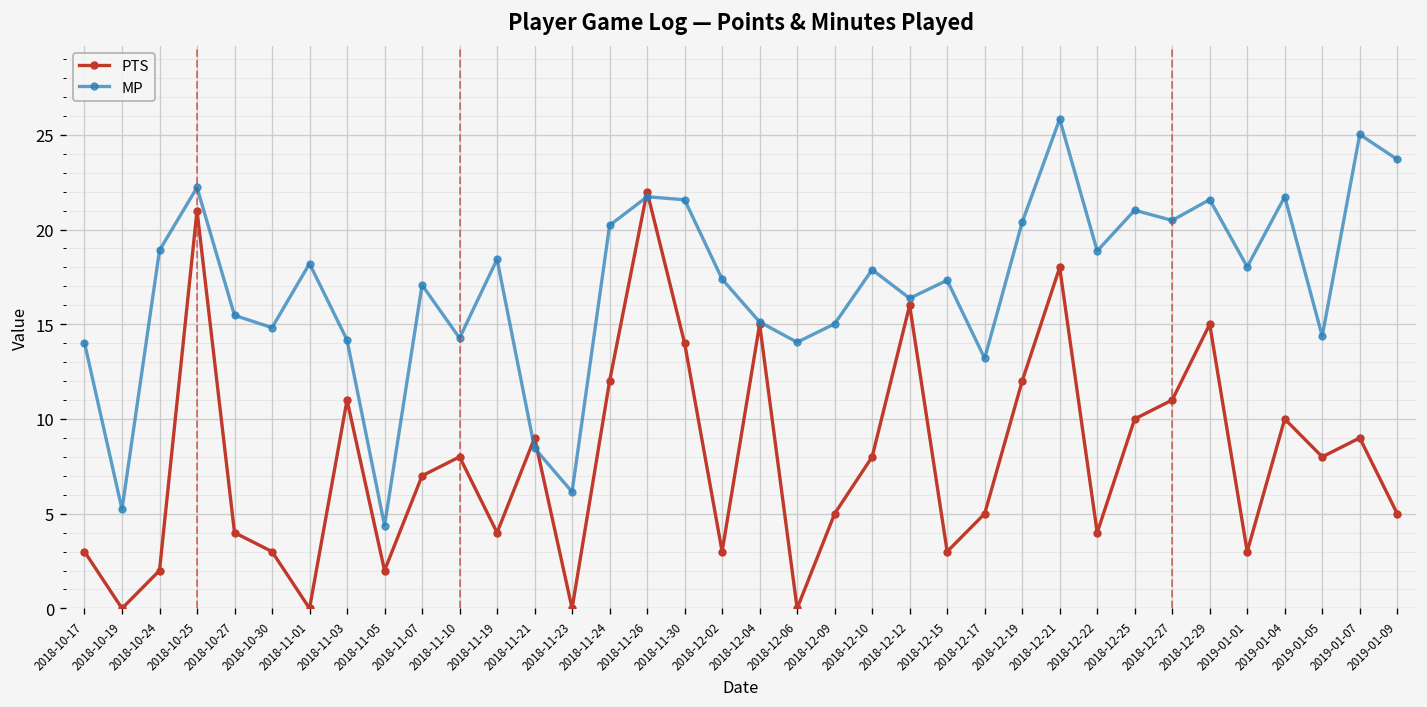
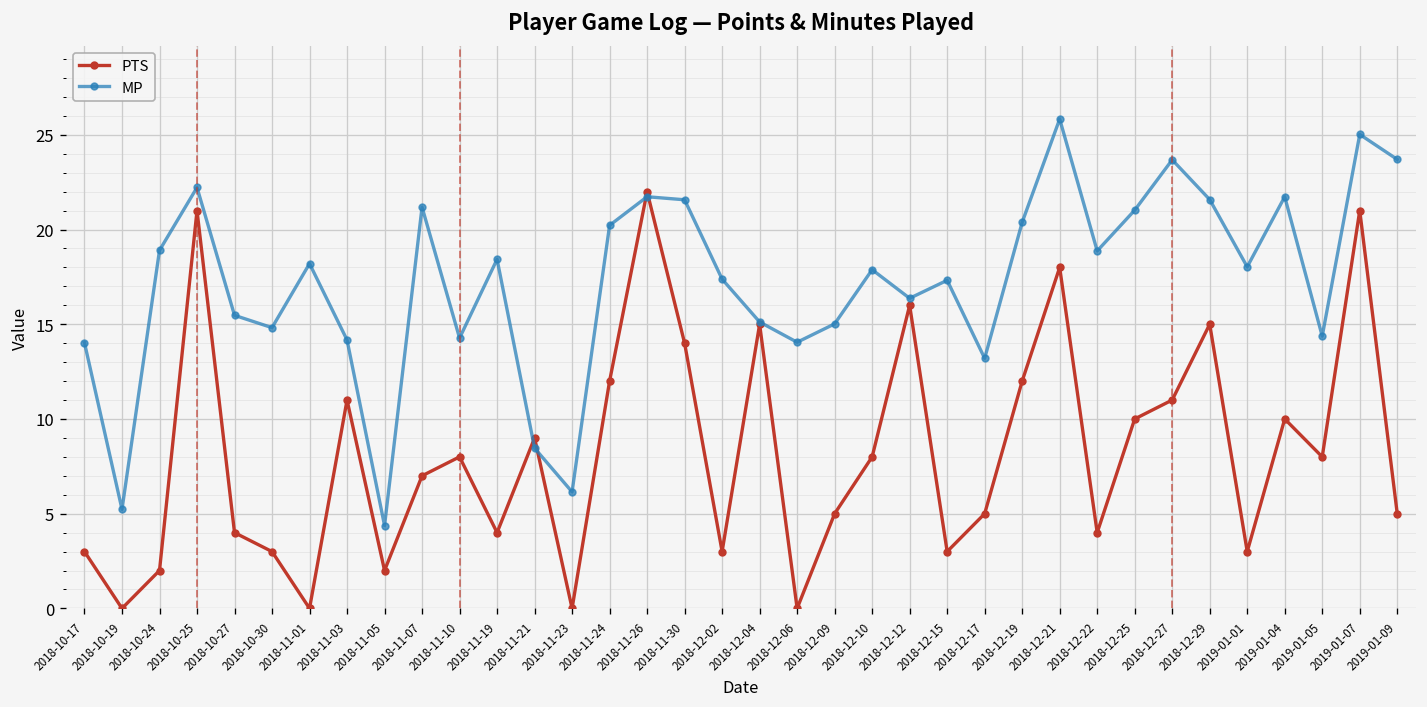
MP, 2018-11-07: 17.1 -> 21.2
MP, 2018-12-27: 20.5 -> 23.7
PTS, 2019-01-07: 9 -> 21
